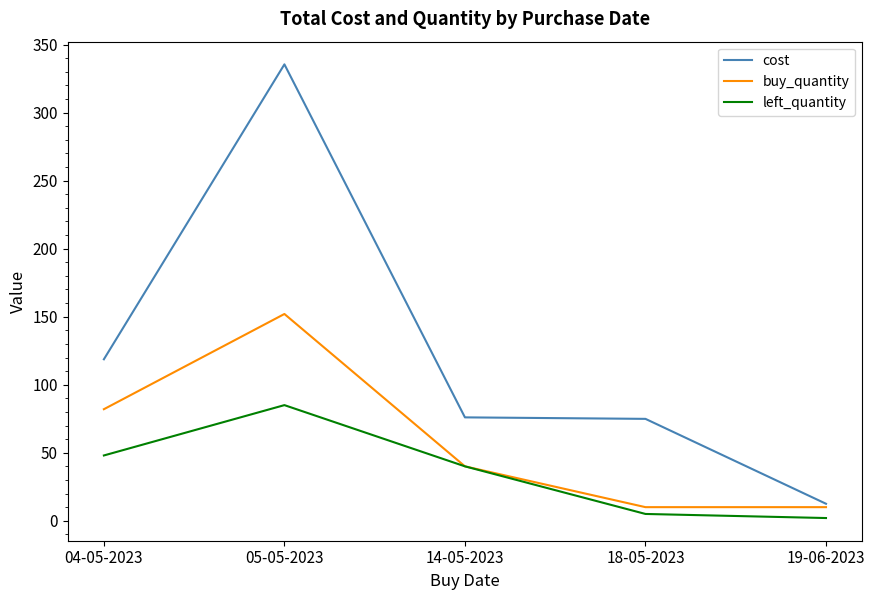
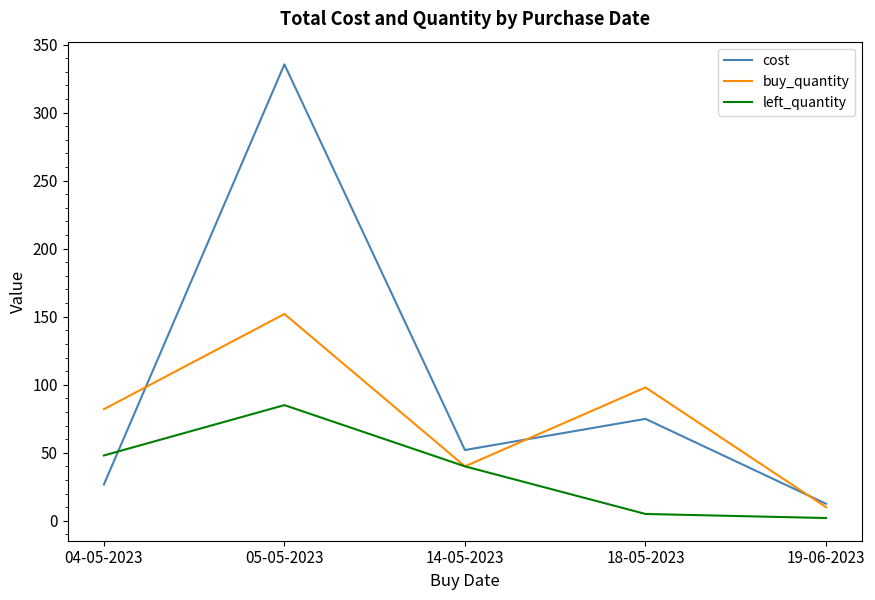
cost, 04-05-2023: 119 -> 27
cost, 14-05-2023: 76 -> 52
buy_quantity, 18-05-2023: 10 -> 98
